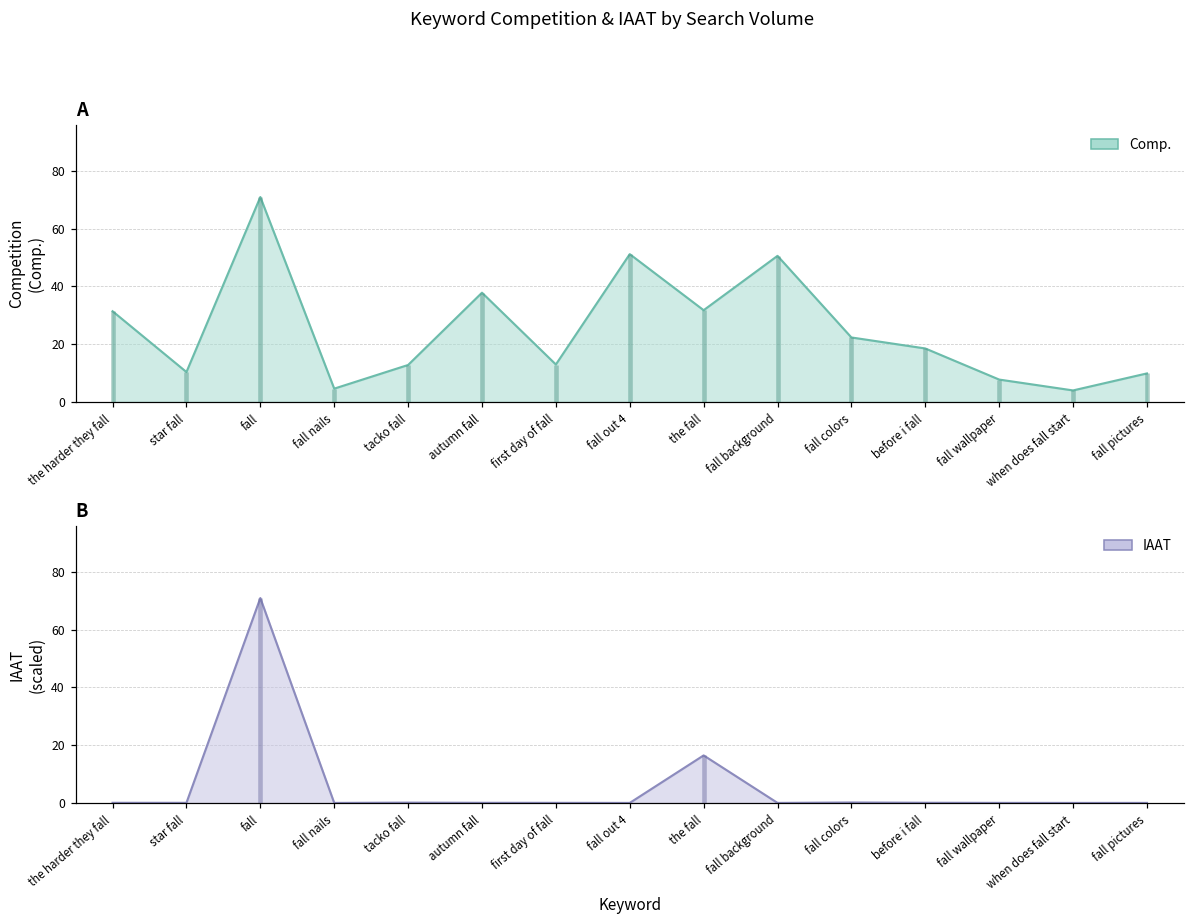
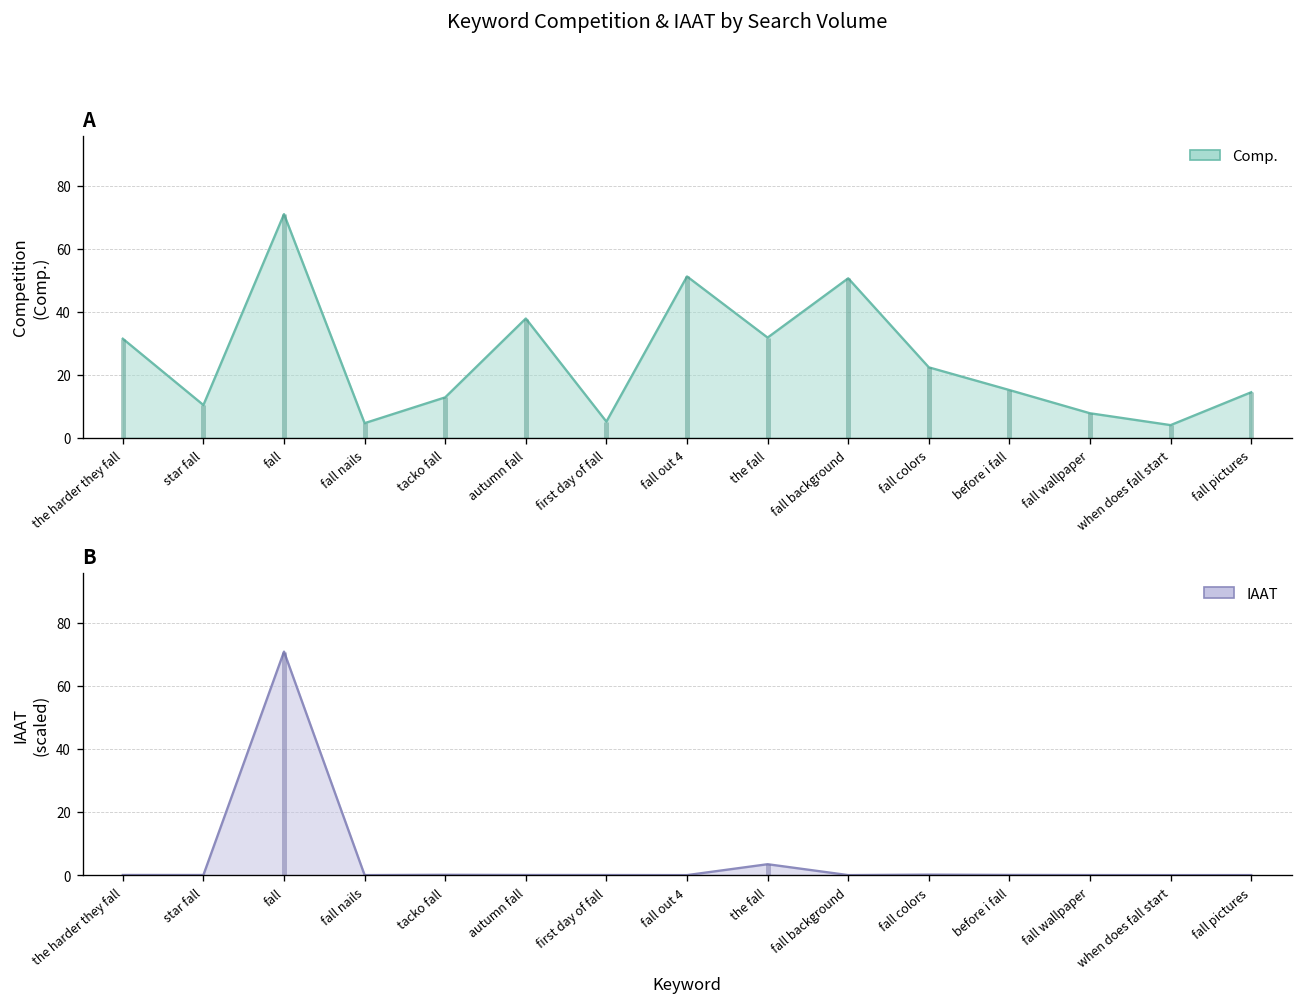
A, first day of fall: 13 -> 5
A, before i fall: 19 -> 15
A, fall pictures: 10 -> 14
B, the fall: 16 -> 3
